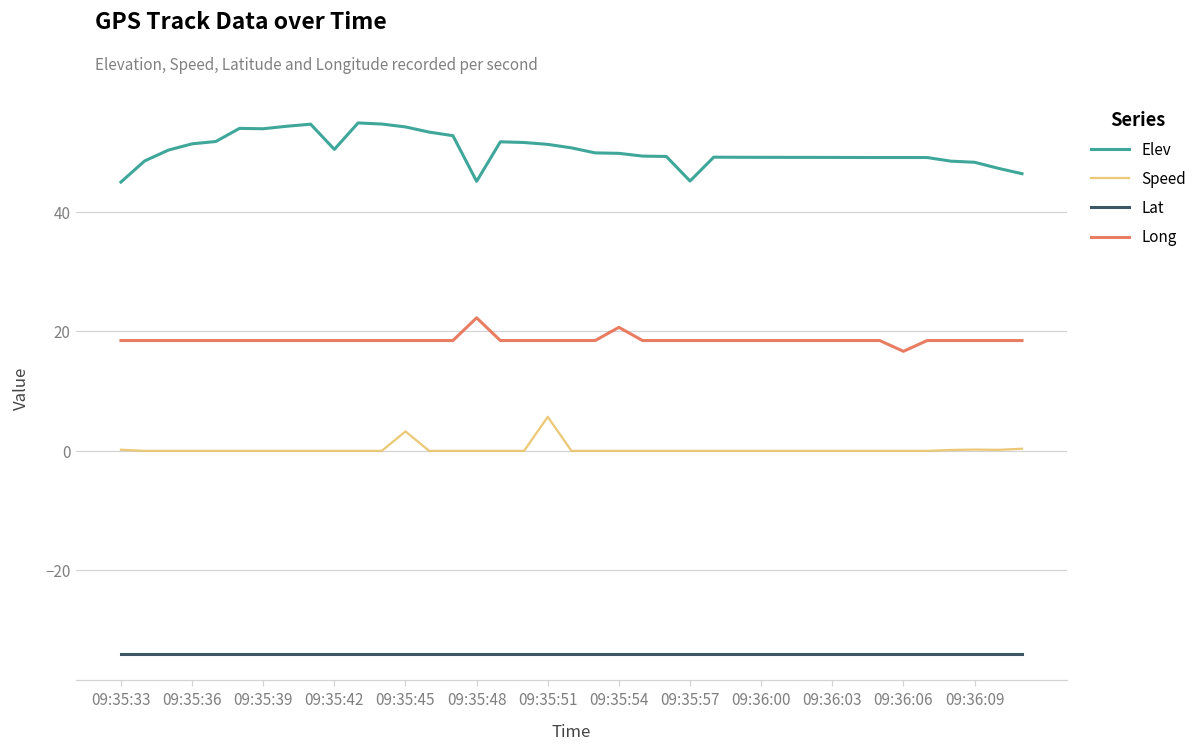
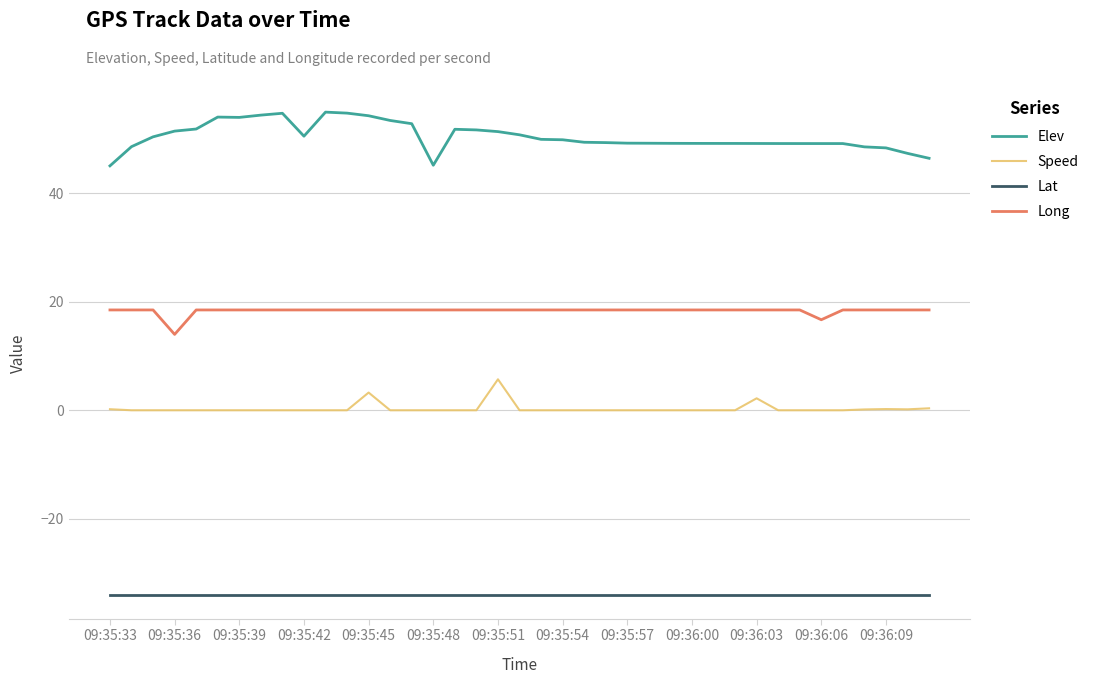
Long, 09:35:36: 18 -> 14
Long, 09:35:48: 22 -> 18
Long, 09:35:54: 21 -> 18
Elev, 09:35:57: 45 -> 49
Speed, 09:36:03: 0 -> 2
